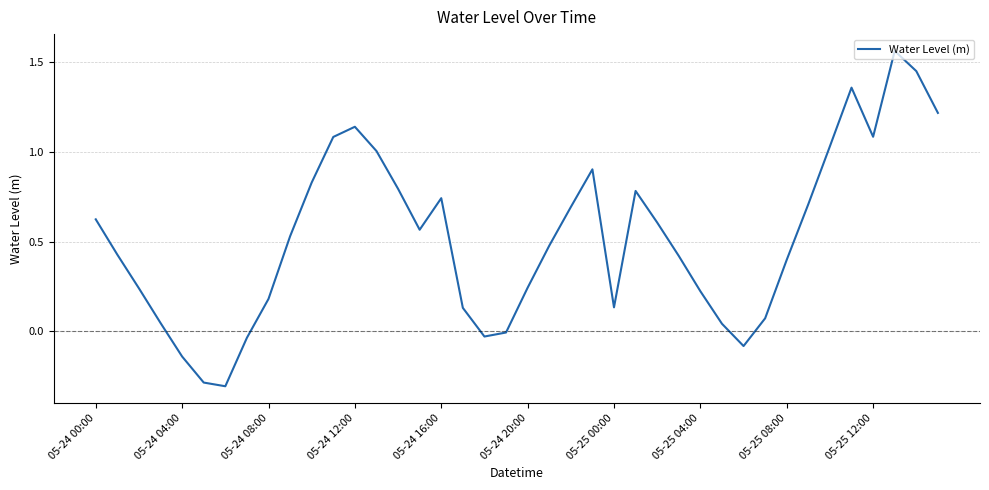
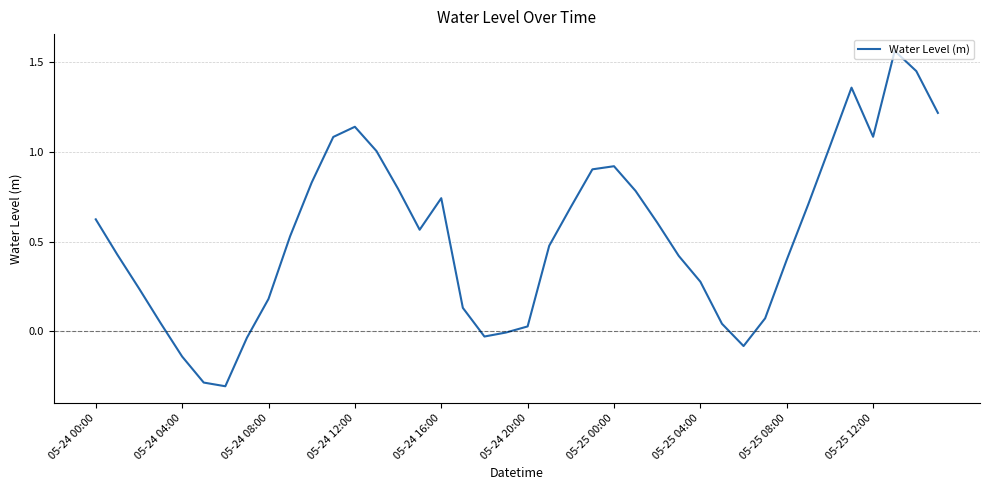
05-24 20:00: 0.24 -> 0.03
05-25 00:00: 0.13 -> 0.92
05-25 04:00: 0.22 -> 0.28
